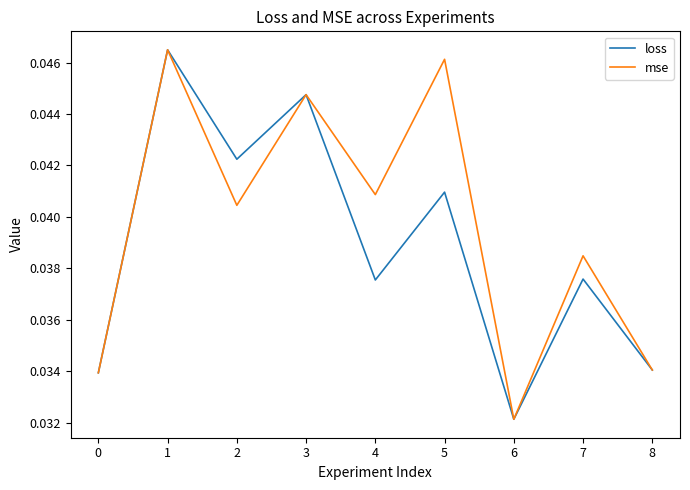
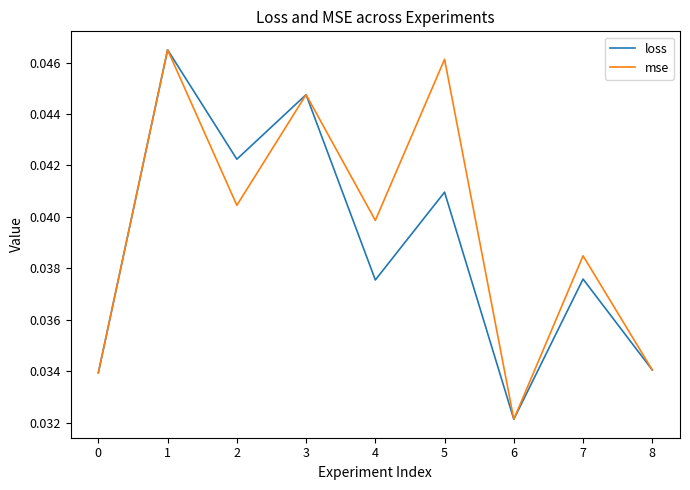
mse, 4: 0.0409 -> 0.0399
